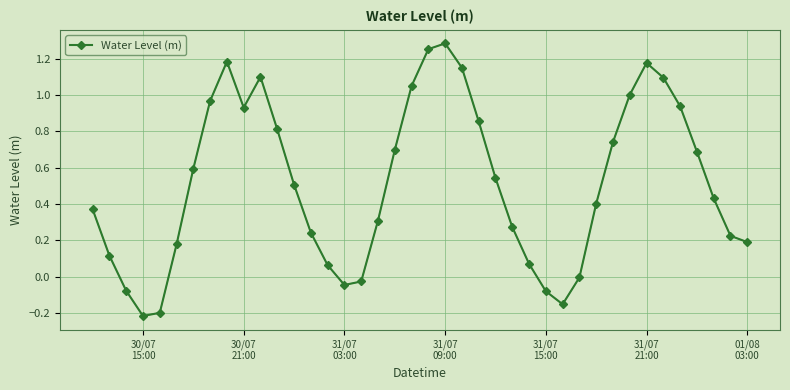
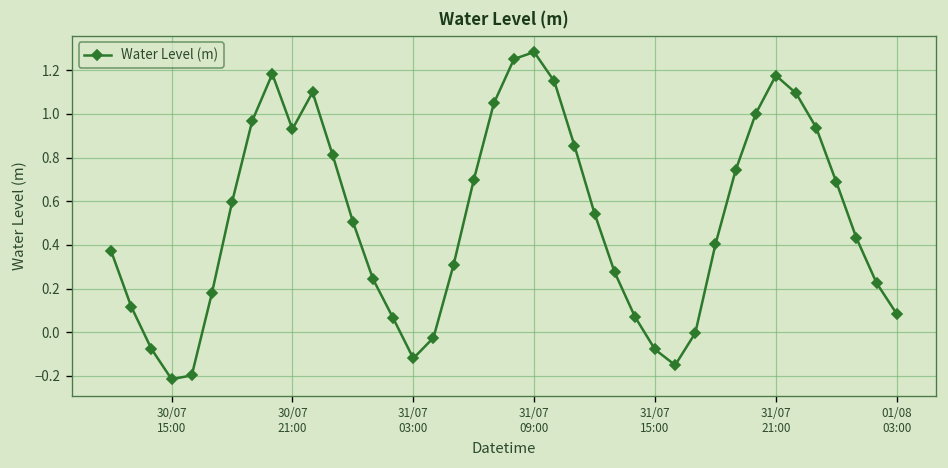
31/07 03:00: -0.04 -> -0.12
01/08 03:00: 0.19 -> 0.08
